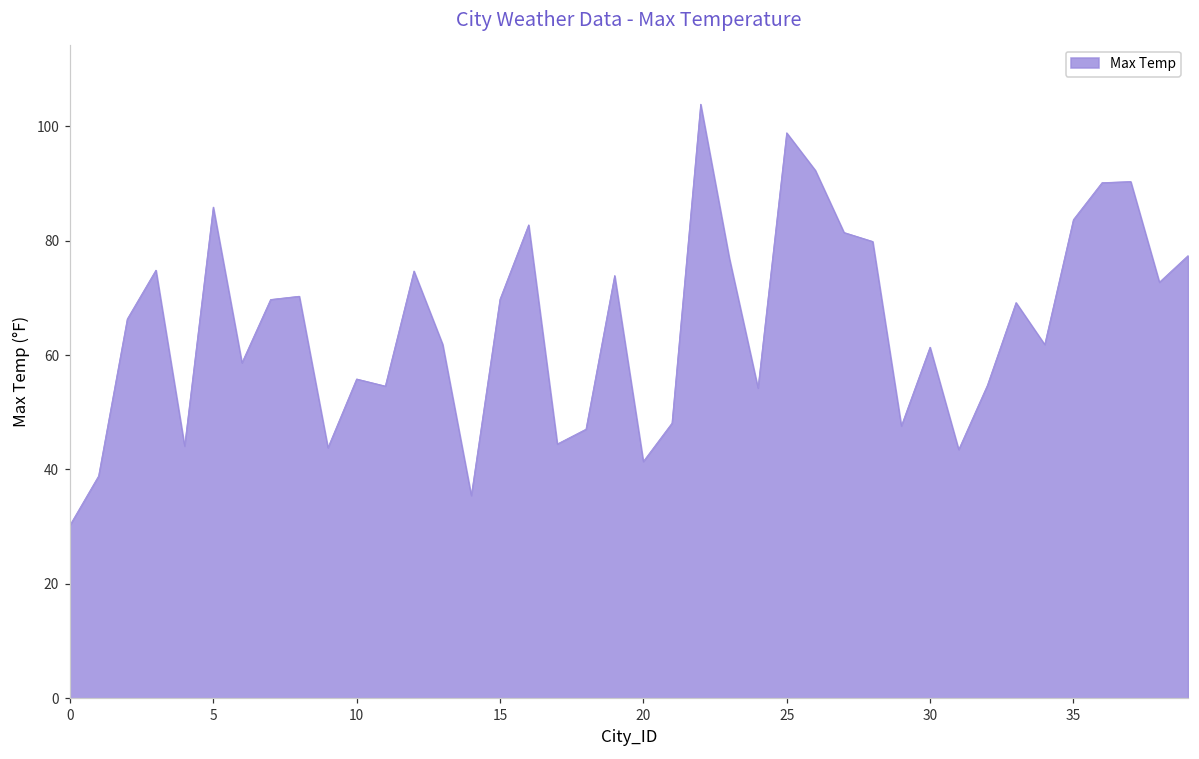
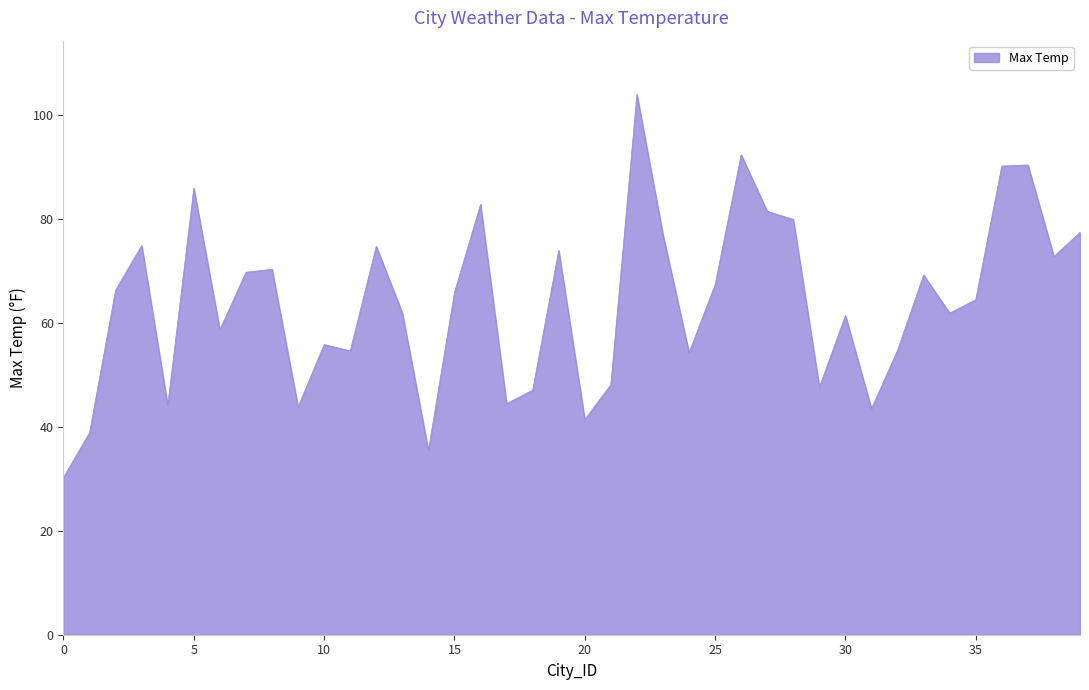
15: 70 -> 66
25: 99 -> 67
35: 84 -> 64
